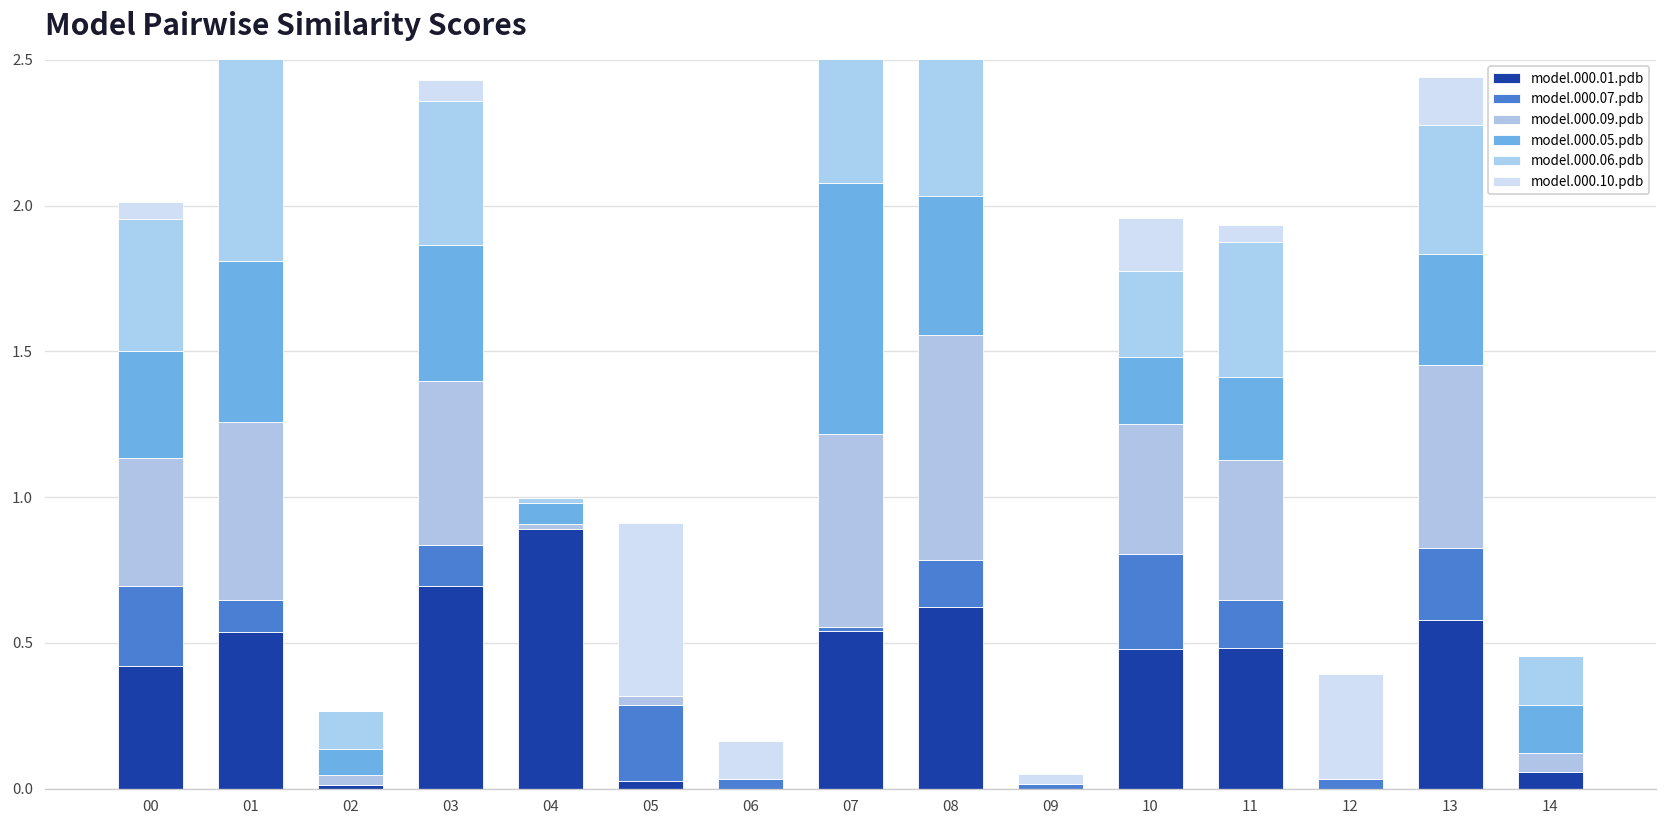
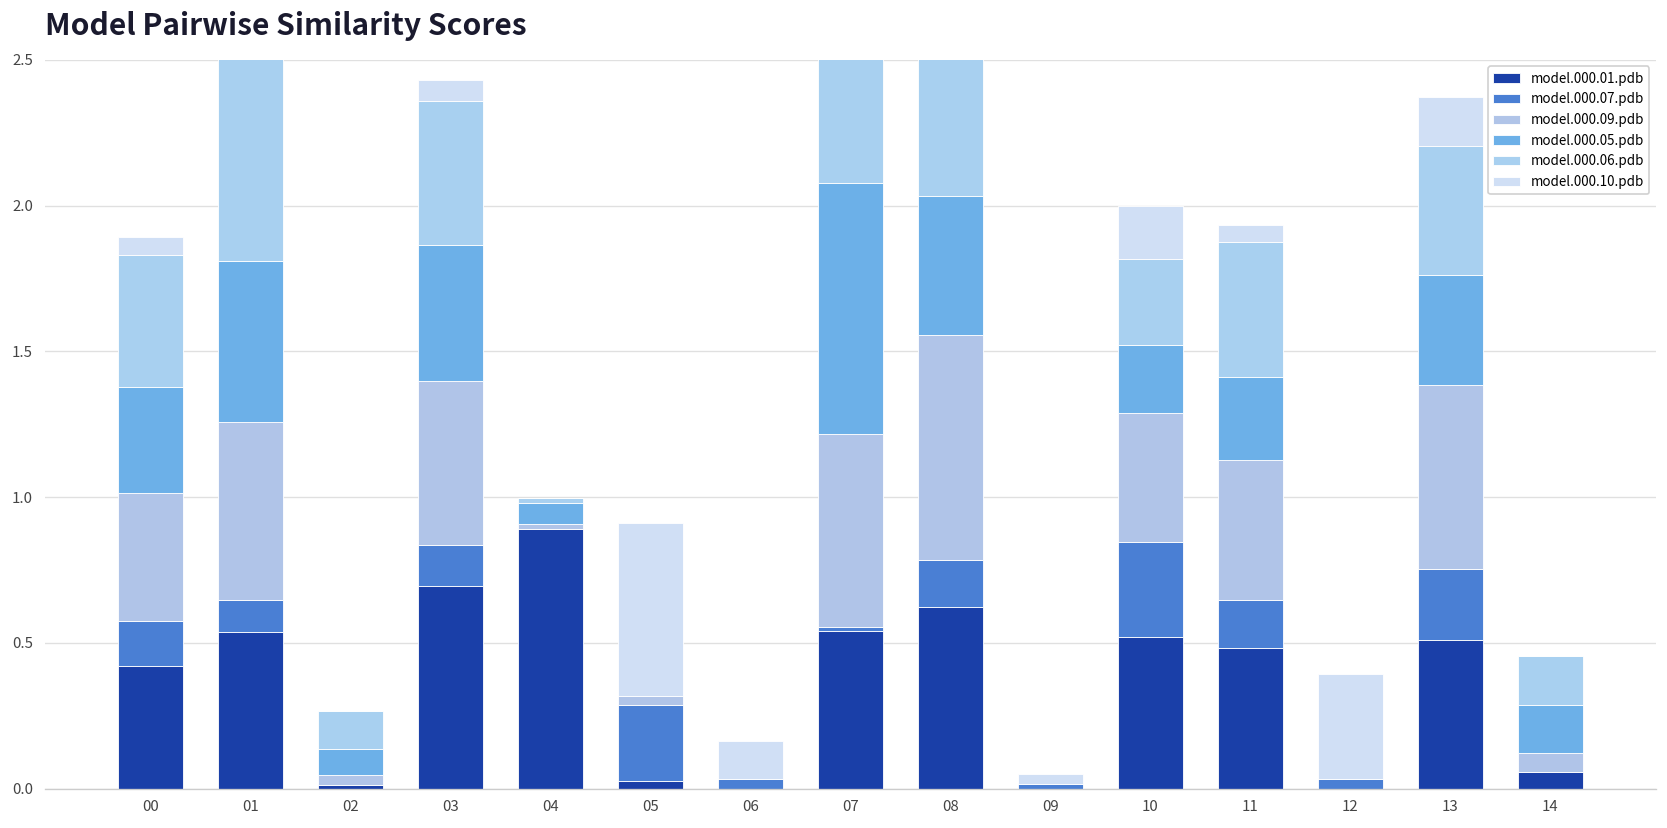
model.000.07.pdb, 00: 0.27 -> 0.15
model.000.01.pdb, 10: 0.48 -> 0.52
model.000.01.pdb, 13: 0.58 -> 0.51
